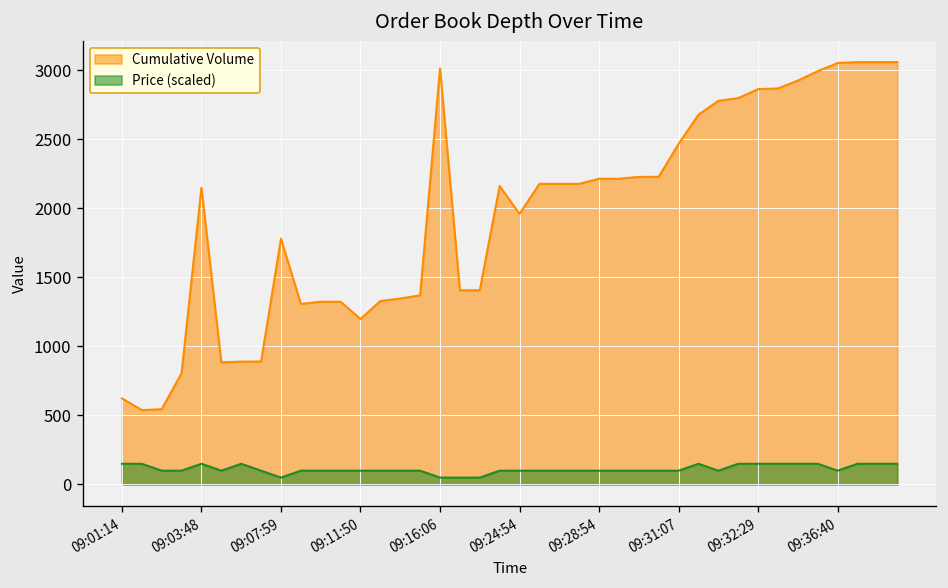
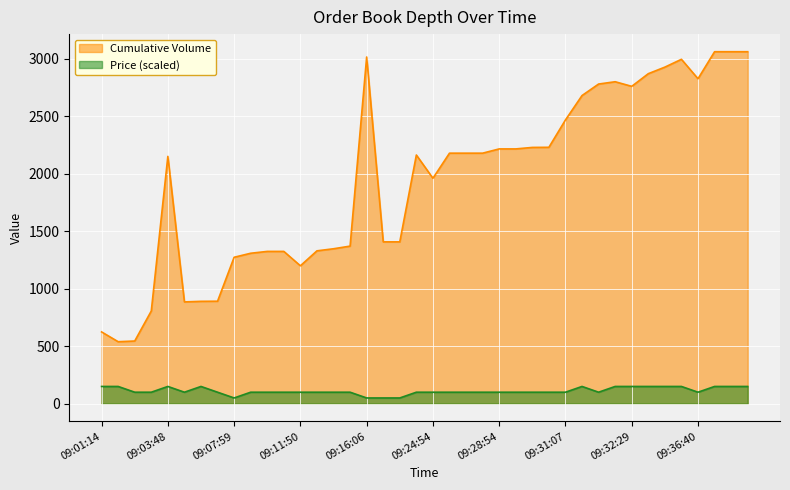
Cumulative Volume, 09:07:59: 1780 -> 1270
Cumulative Volume, 09:32:29: 2860 -> 2760
Cumulative Volume, 09:36:40: 3050 -> 2830
